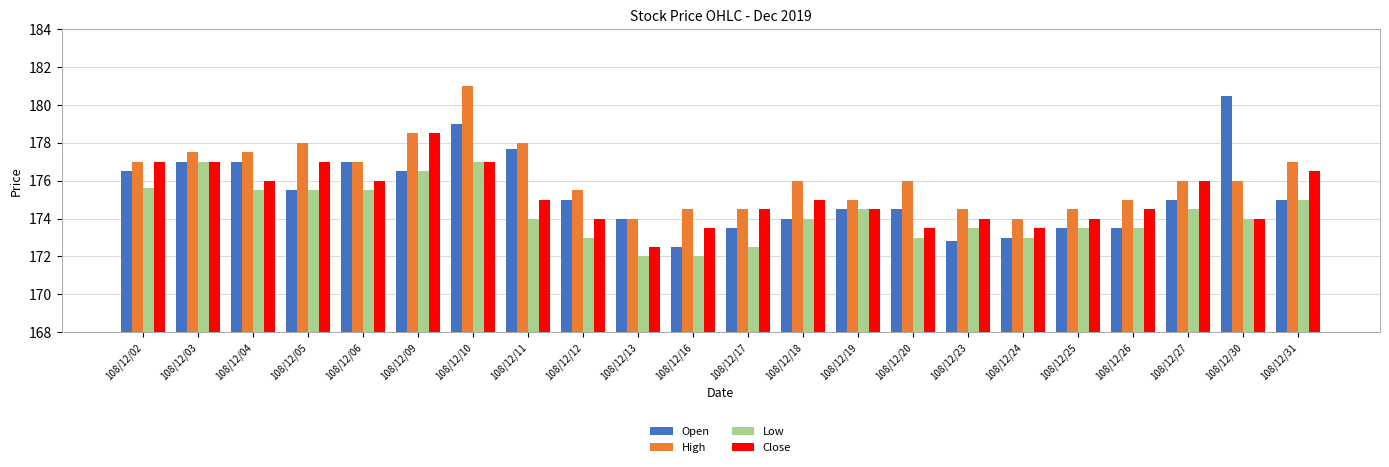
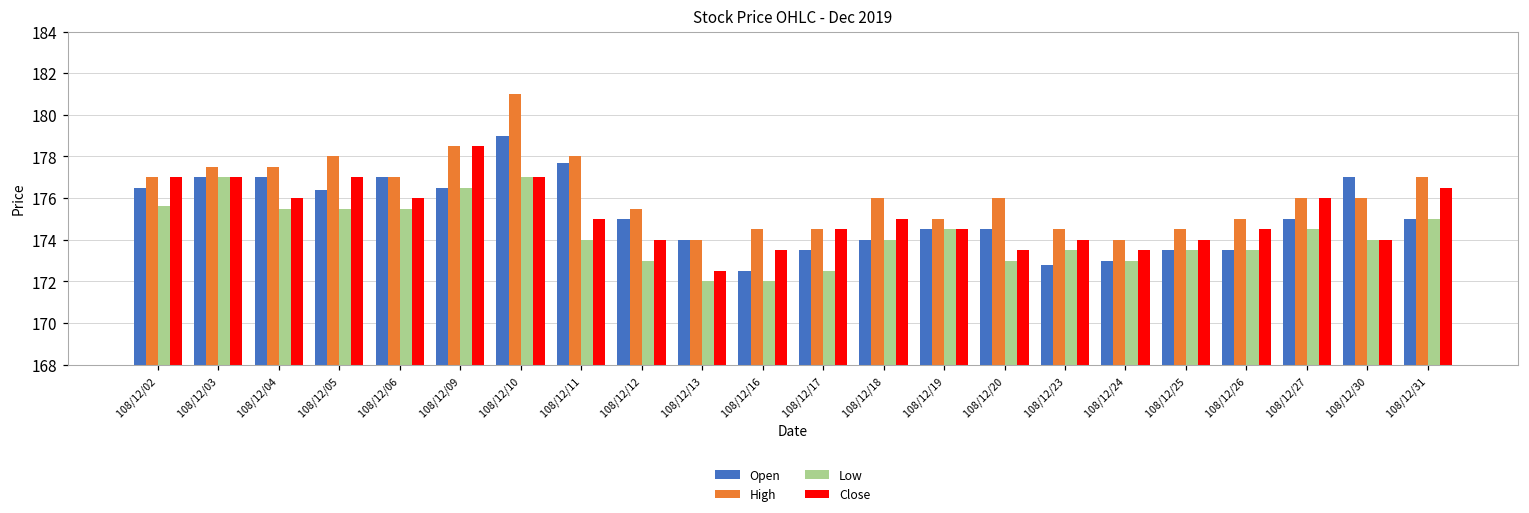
Open, 108/12/05: 175.5 -> 176.4
Open, 108/12/30: 180.5 -> 177.0
